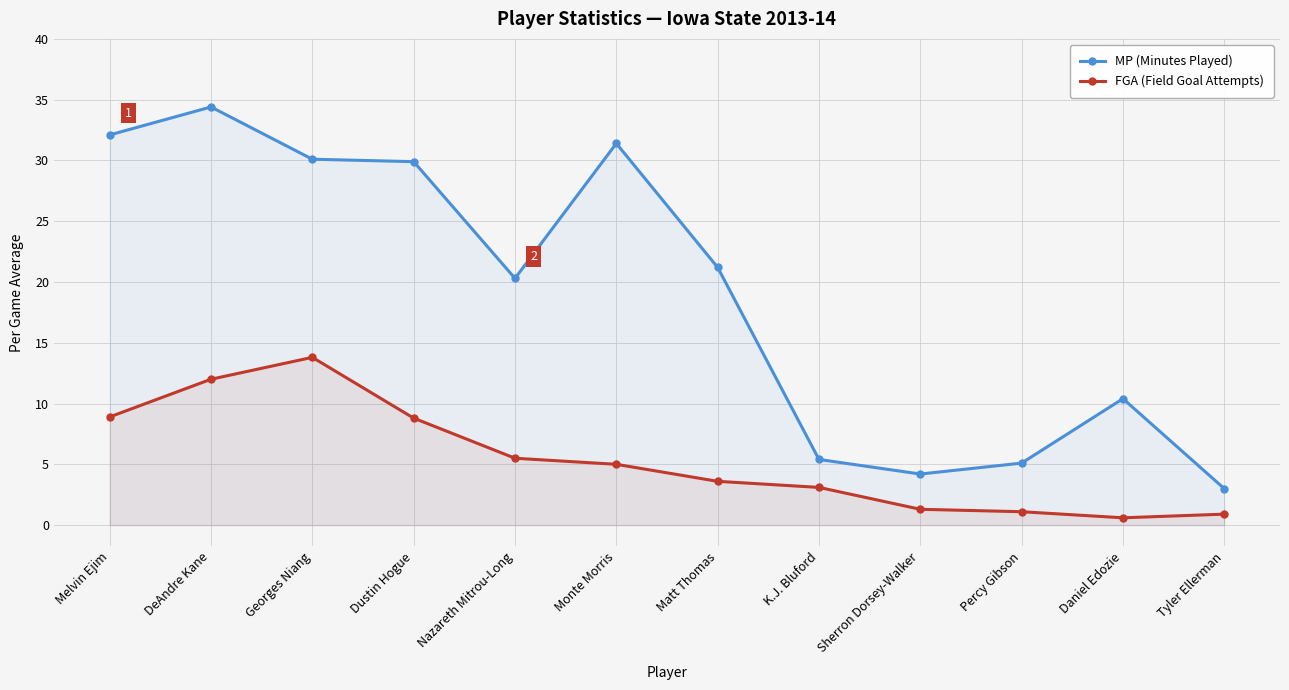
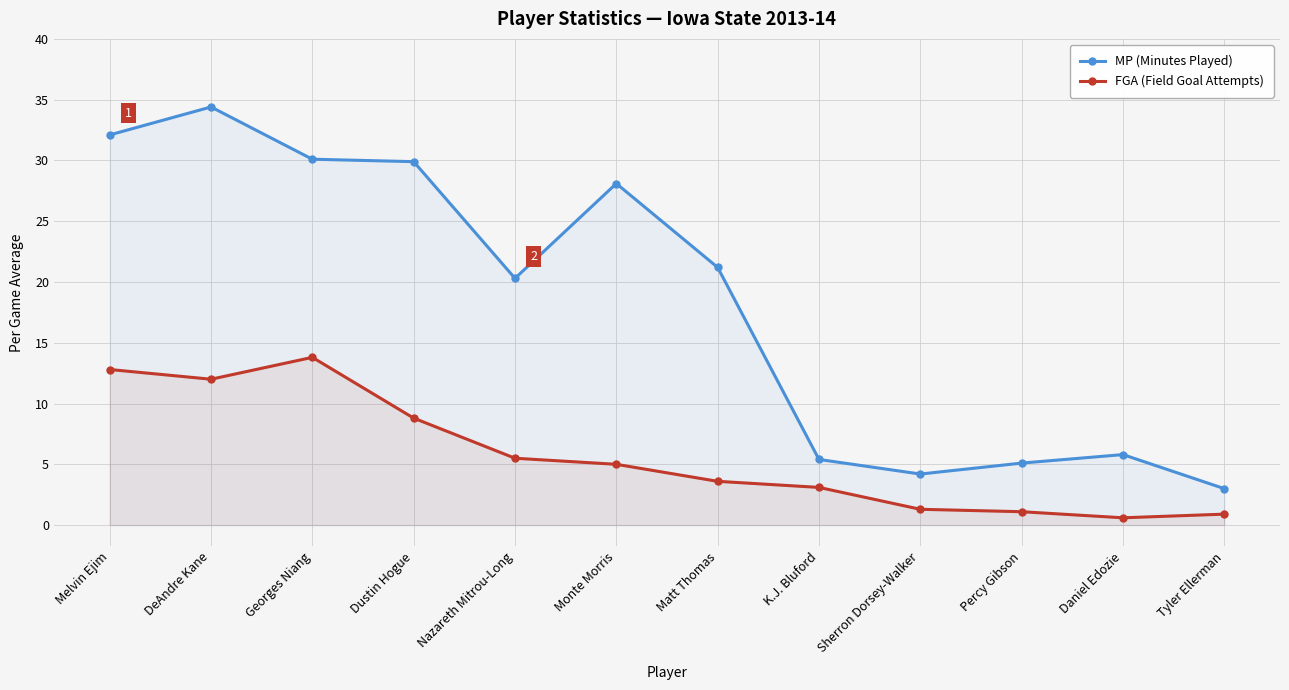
FGA (Field Goal Attempts), Melvin Ejim: 8.9 -> 12.8
MP (Minutes Played), Monte Morris: 31.4 -> 28.1
MP (Minutes Played), Daniel Edozie: 10.4 -> 5.8
